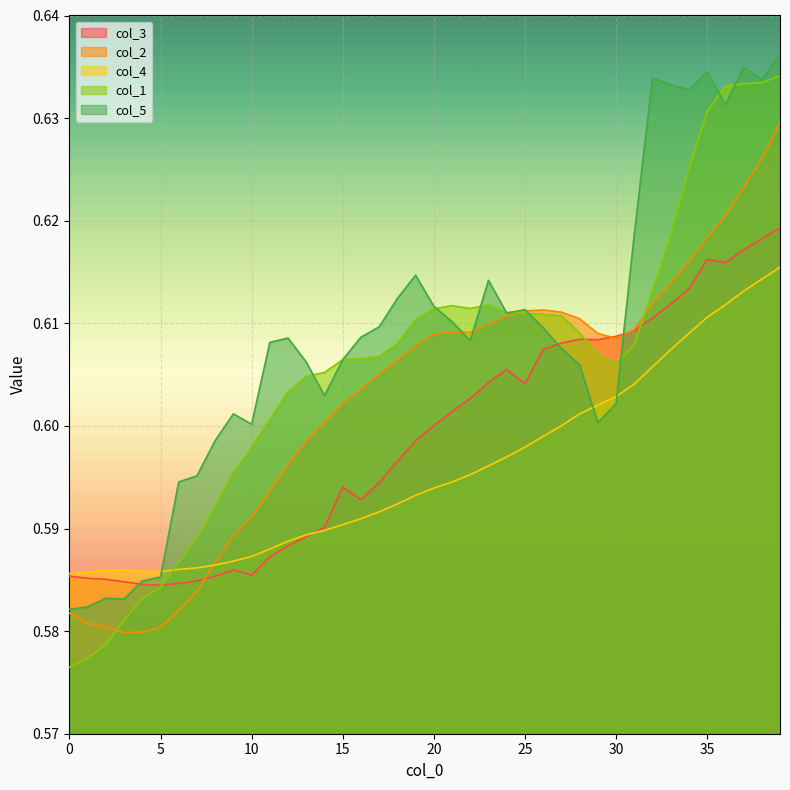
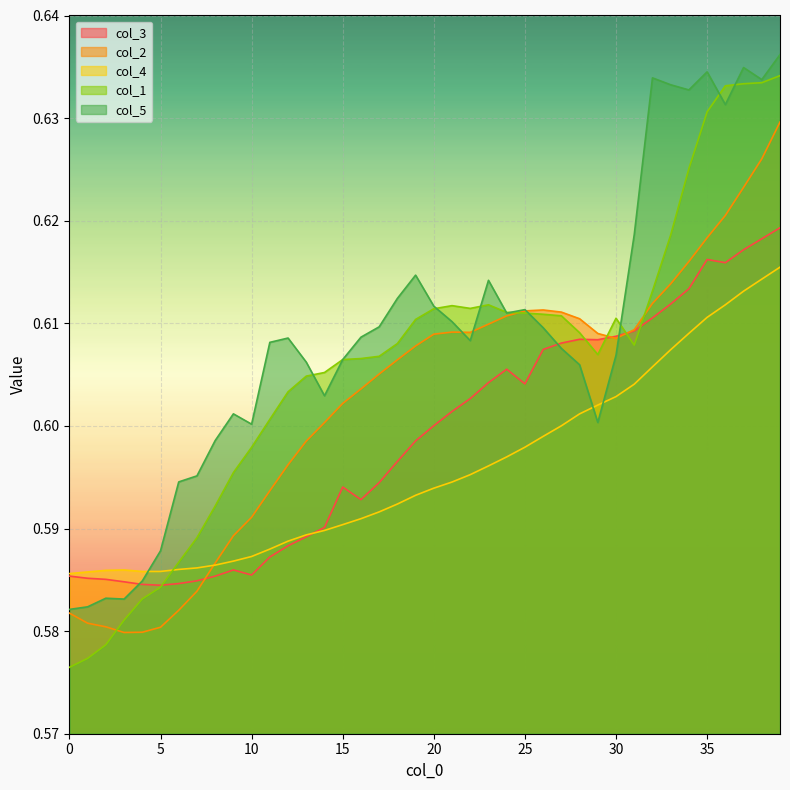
col_5, 5: 0.5853 -> 0.5878
col_1, 30: 0.6061 -> 0.6105
col_5, 30: 0.6022 -> 0.6069
